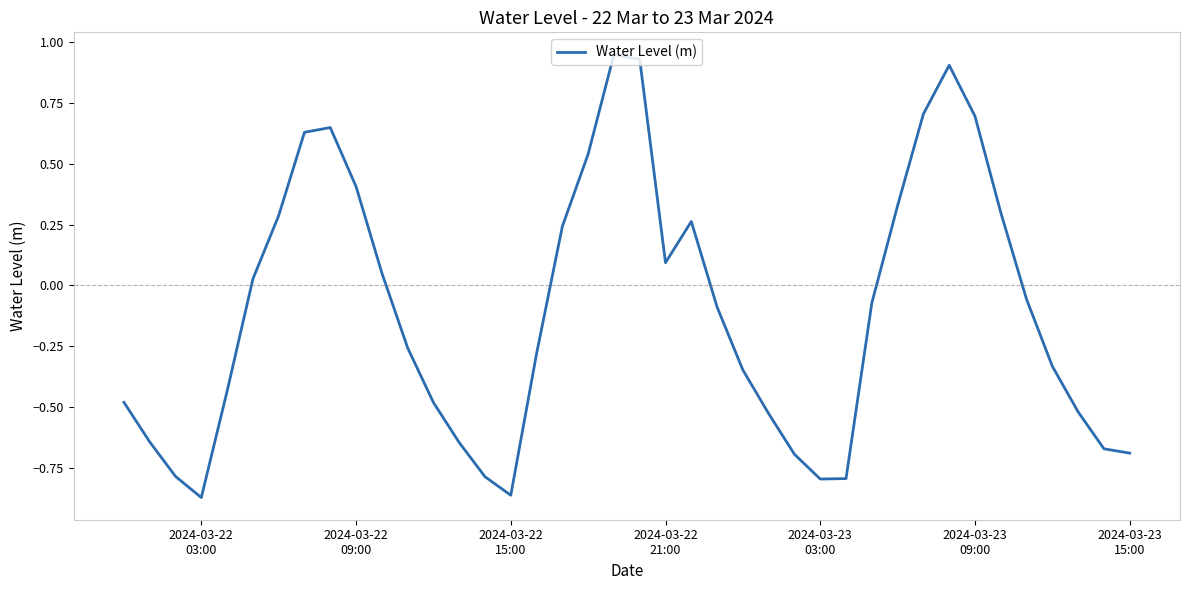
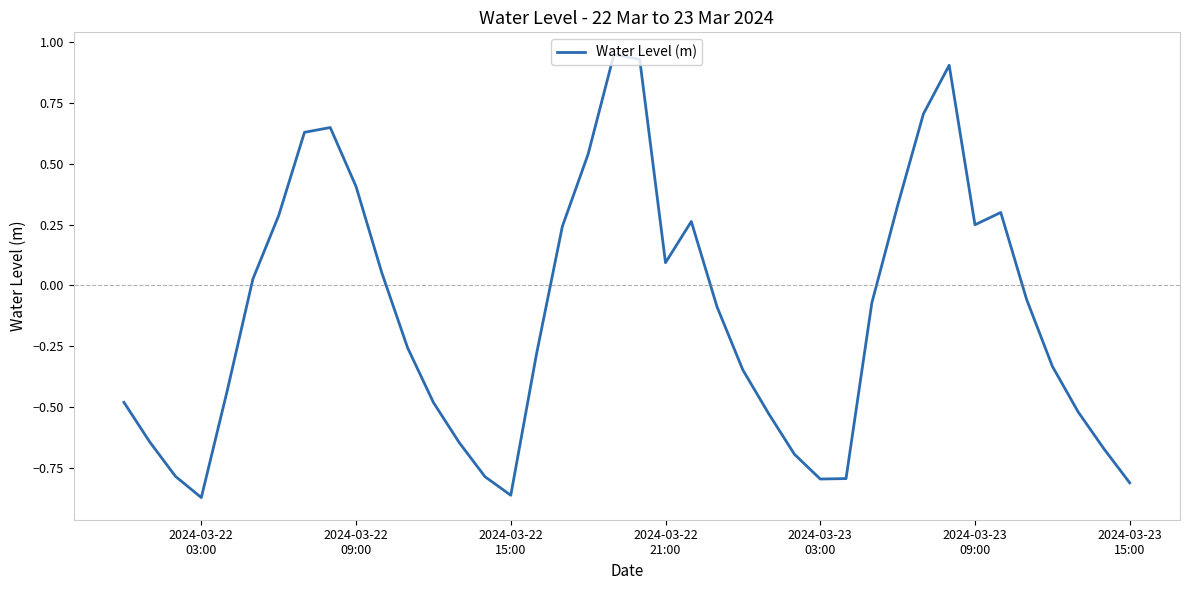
2024-03-23 09:00: 0.70 -> 0.25
2024-03-23 15:00: -0.69 -> -0.81
